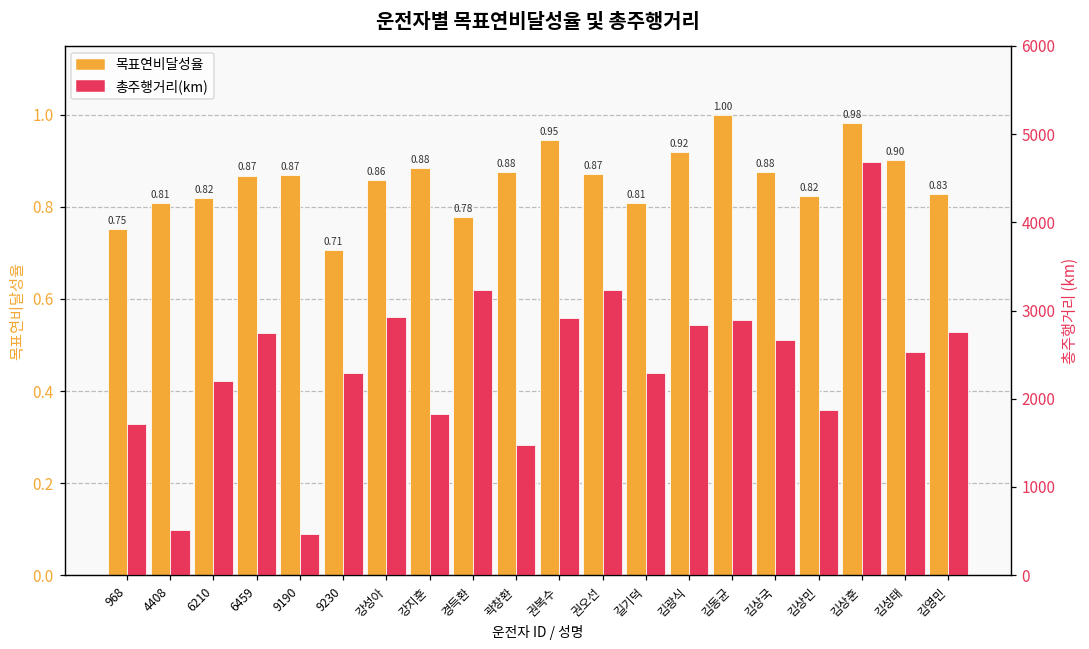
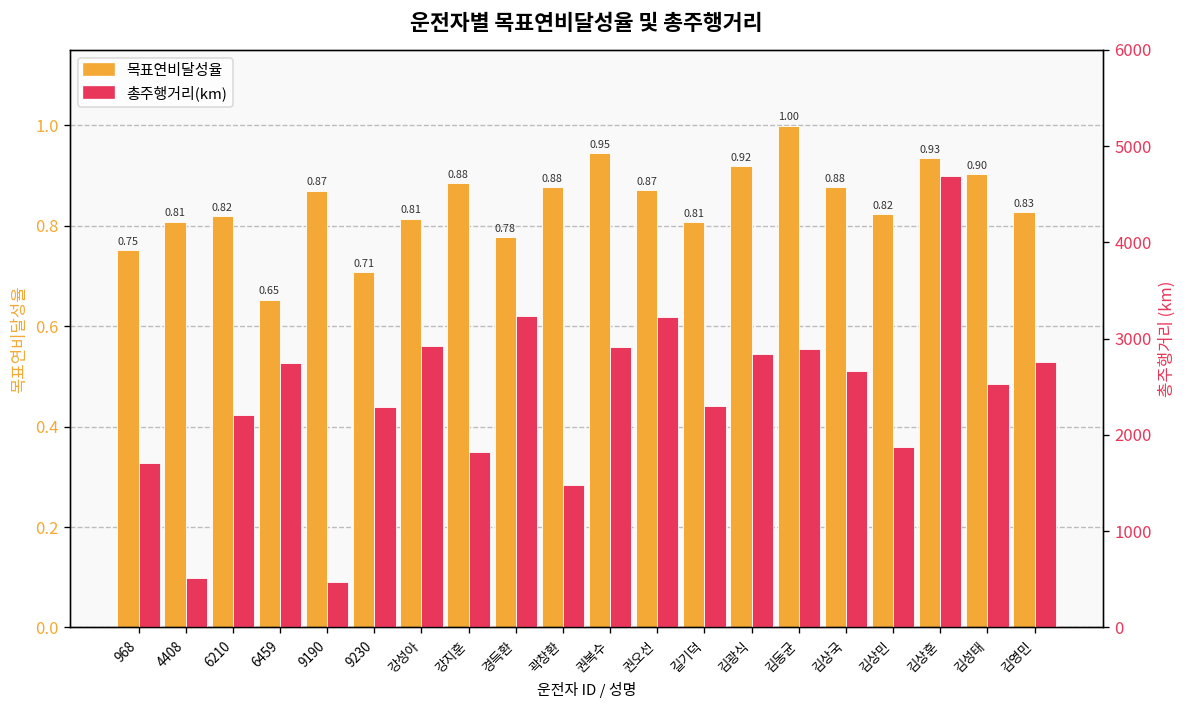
목표연비달성율, 6459: 0.87 -> 0.65
목표연비달성율, 강성아: 0.86 -> 0.81
목표연비달성율, 김상훈: 0.98 -> 0.93
